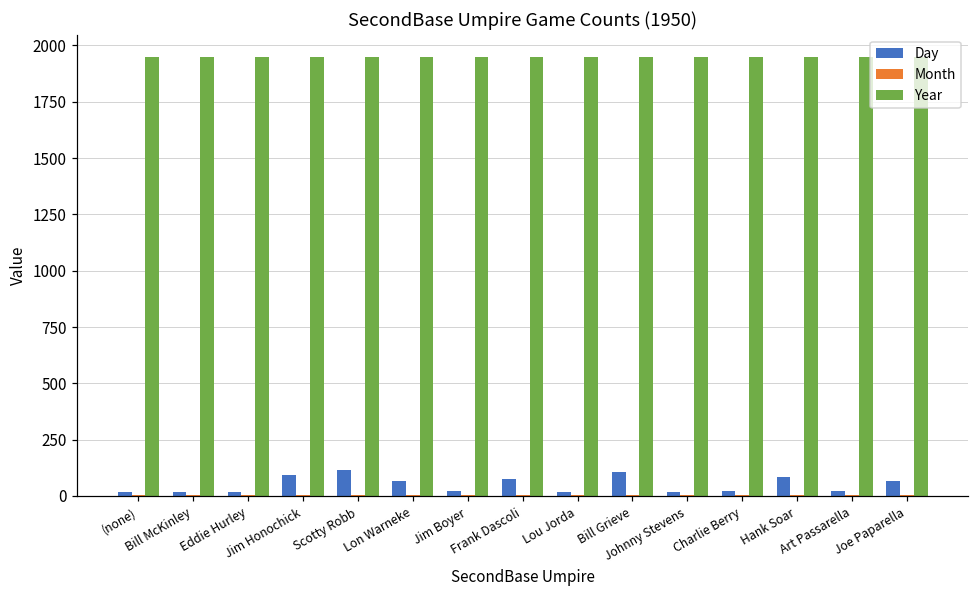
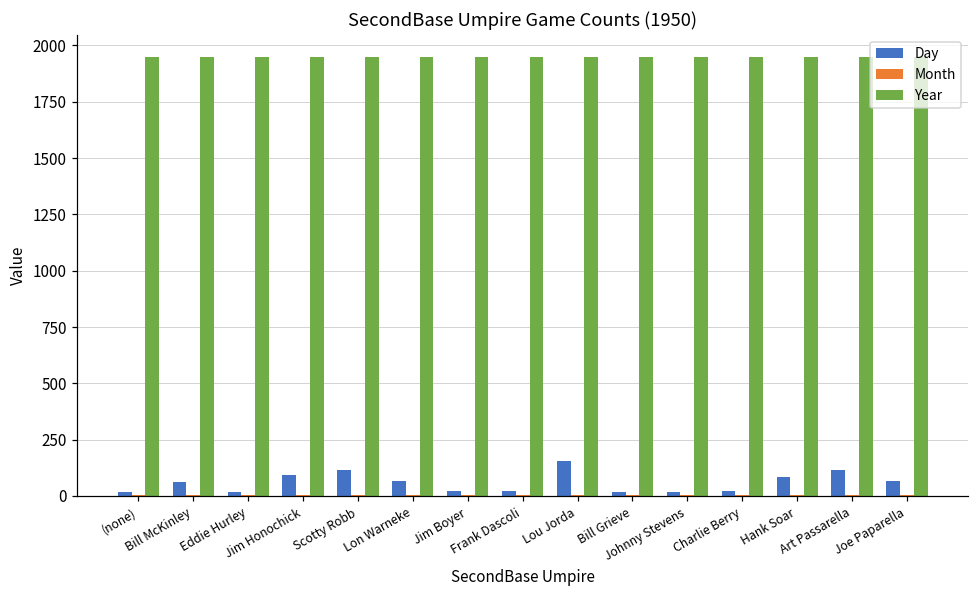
Day, Bill McKinley: 20 -> 60
Day, Frank Dascoli: 80 -> 20
Day, Lou Jorda: 20 -> 150
Day, Bill Grieve: 110 -> 20
Day, Art Passarella: 20 -> 120
